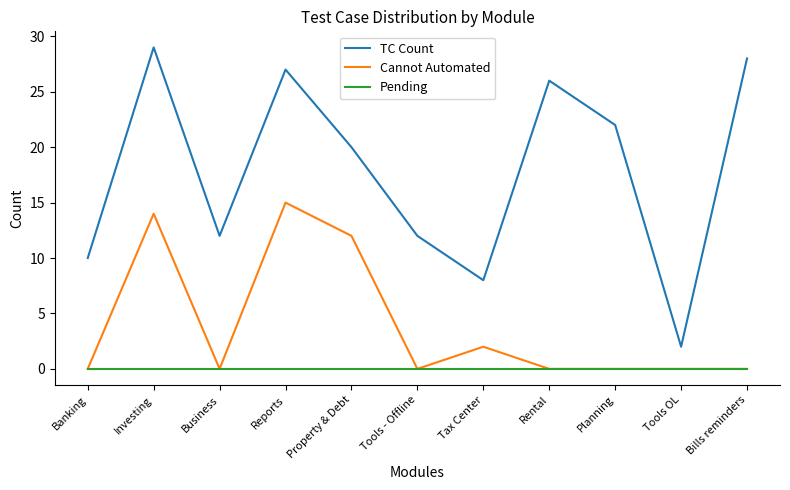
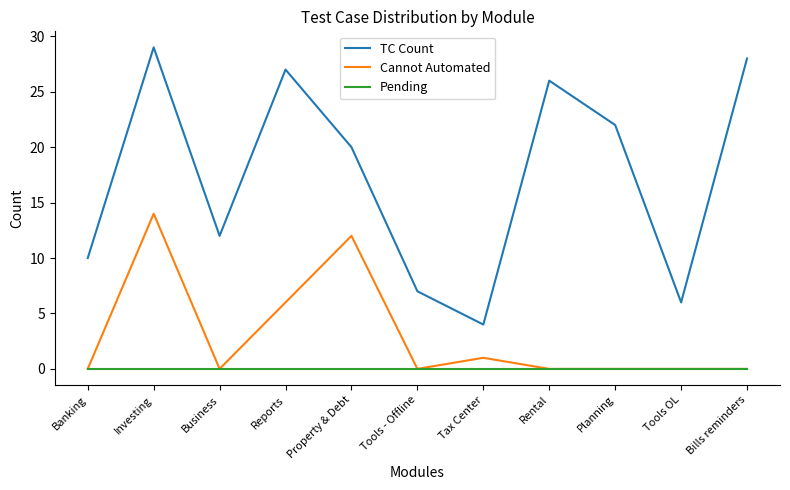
Cannot Automated, Reports: 15 -> 6
TC Count, Tools - Offline: 12 -> 7
TC Count, Tax Center: 8 -> 4
Cannot Automated, Tax Center: 2 -> 1
TC Count, Tools OL: 2 -> 6
